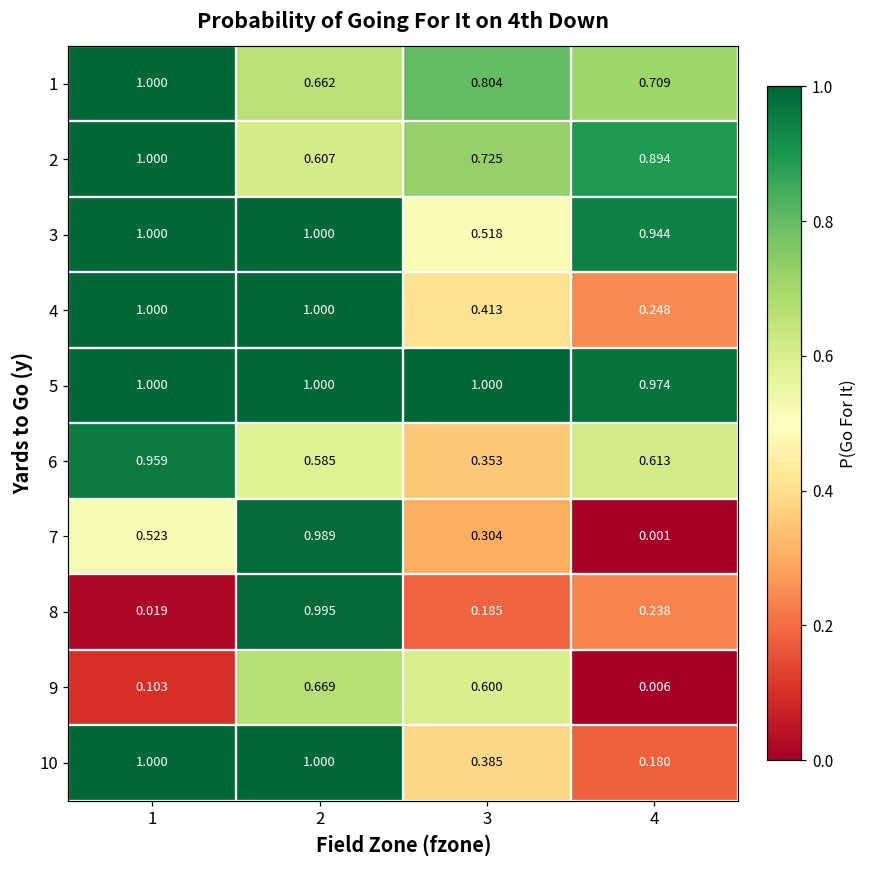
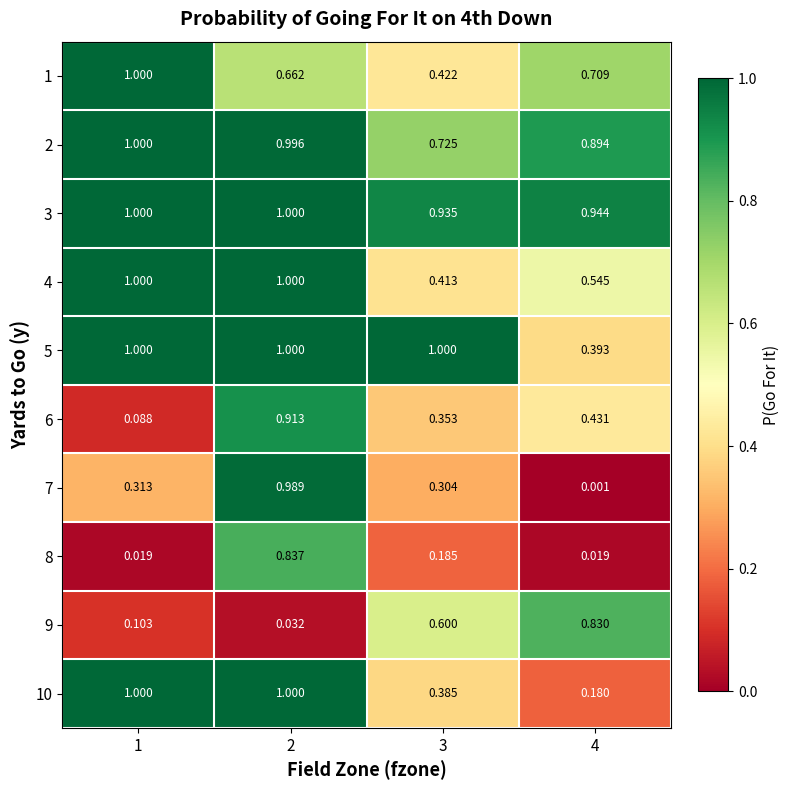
1, 3: 0.804 -> 0.422
2, 2: 0.607 -> 0.996
3, 3: 0.518 -> 0.935
4, 4: 0.248 -> 0.545
5, 4: 0.974 -> 0.393
6, 1: 0.959 -> 0.088
6, 2: 0.585 -> 0.913
6, 4: 0.613 -> 0.431
7, 1: 0.523 -> 0.313
8, 2: 0.995 -> 0.837
8, 4: 0.238 -> 0.019
9, 2: 0.669 -> 0.032
9, 4: 0.006 -> 0.830
